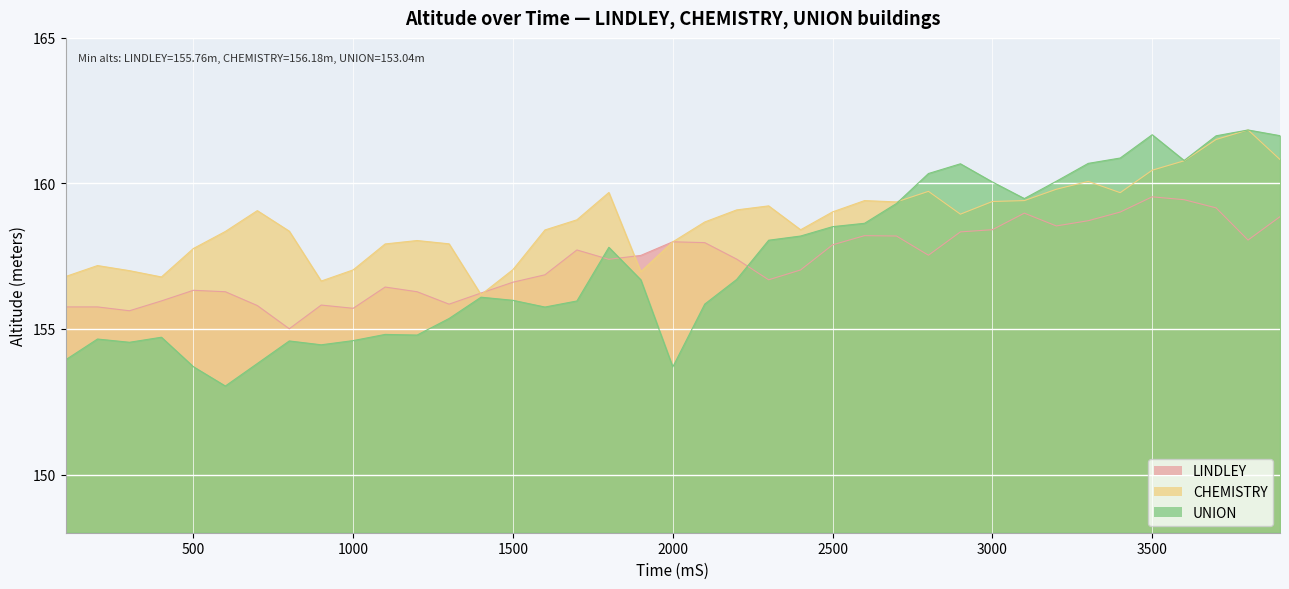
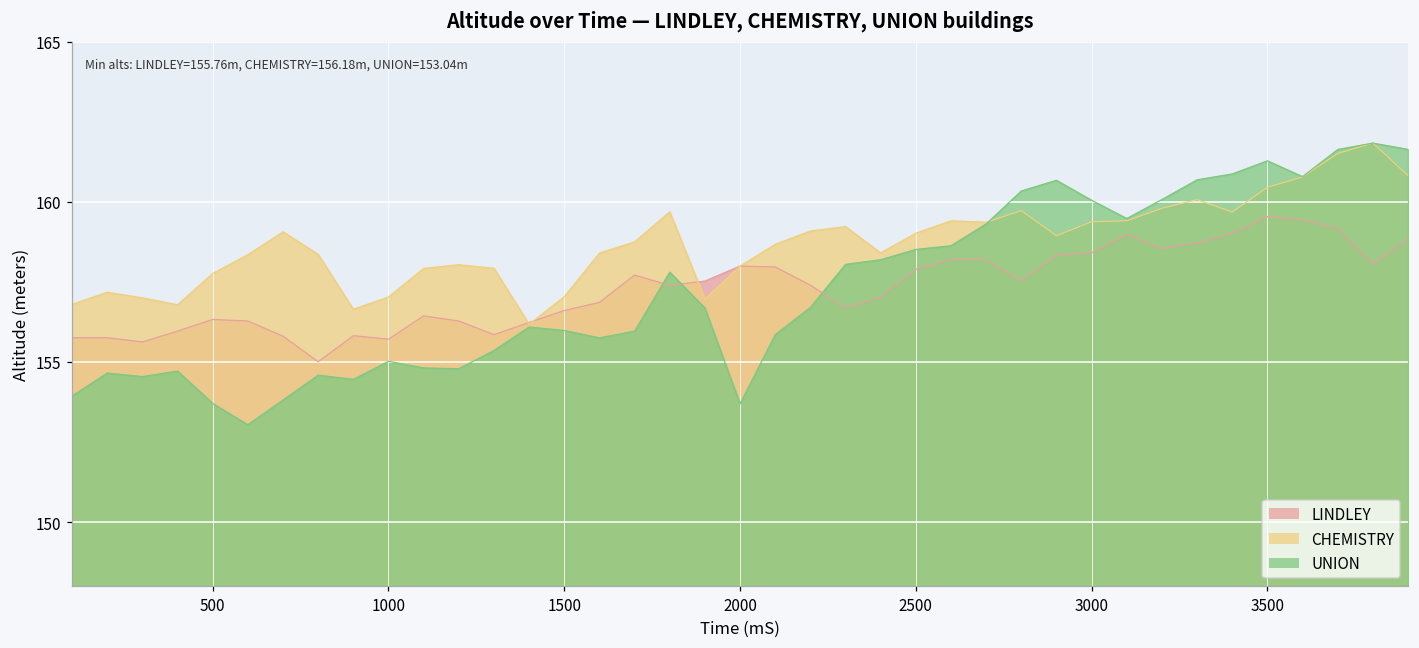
UNION, 1000: 154.6 -> 155.0
UNION, 3500: 161.7 -> 161.3
